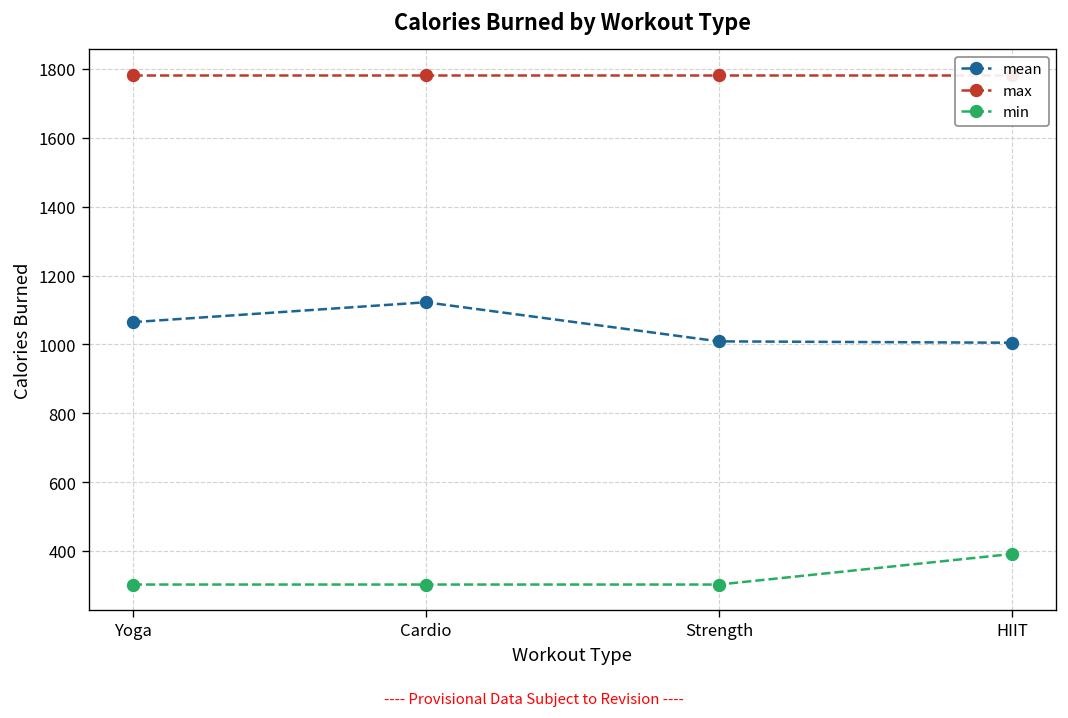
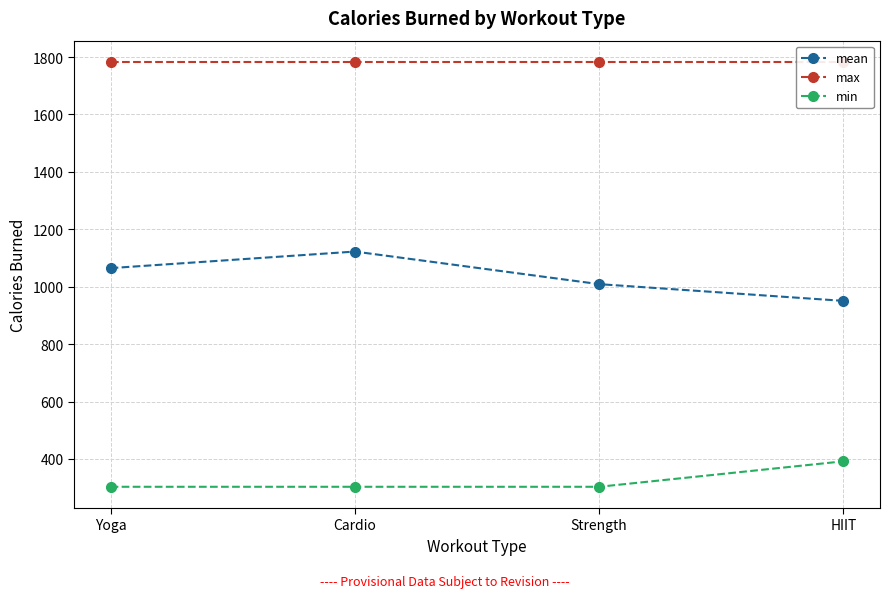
mean, HIIT: 1000 -> 950
